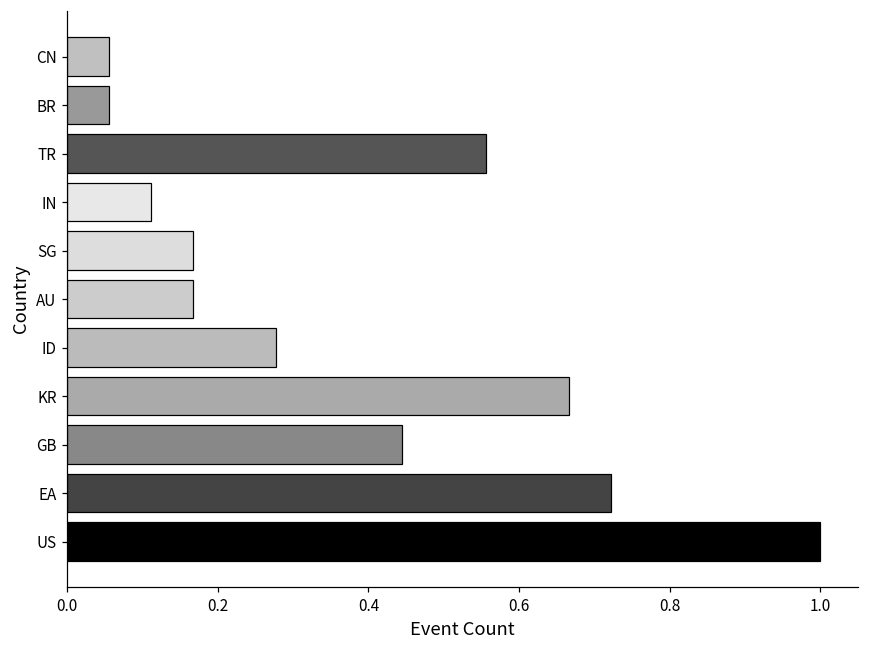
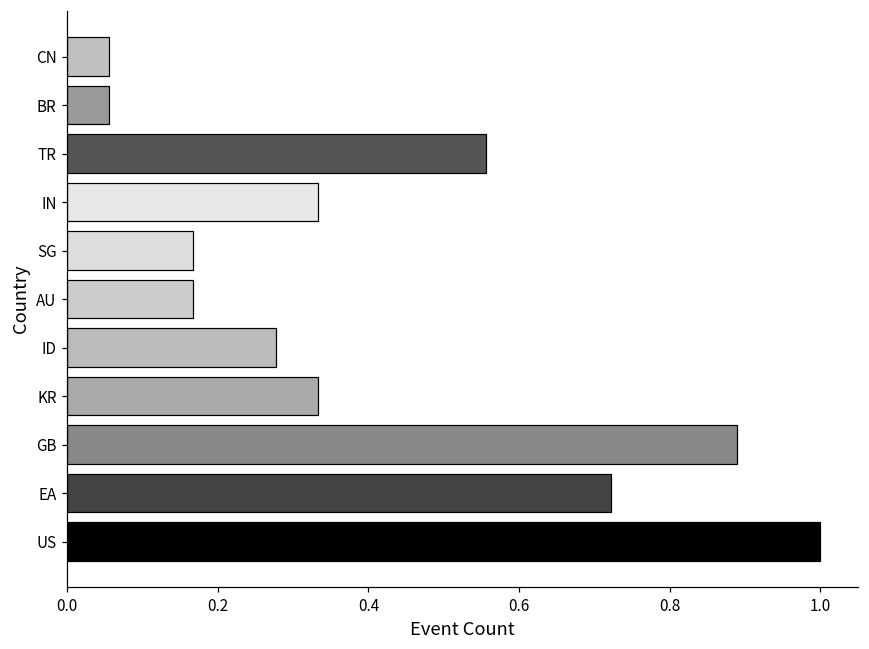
IN: 0.11 -> 0.33
KR: 0.67 -> 0.33
GB: 0.44 -> 0.89
